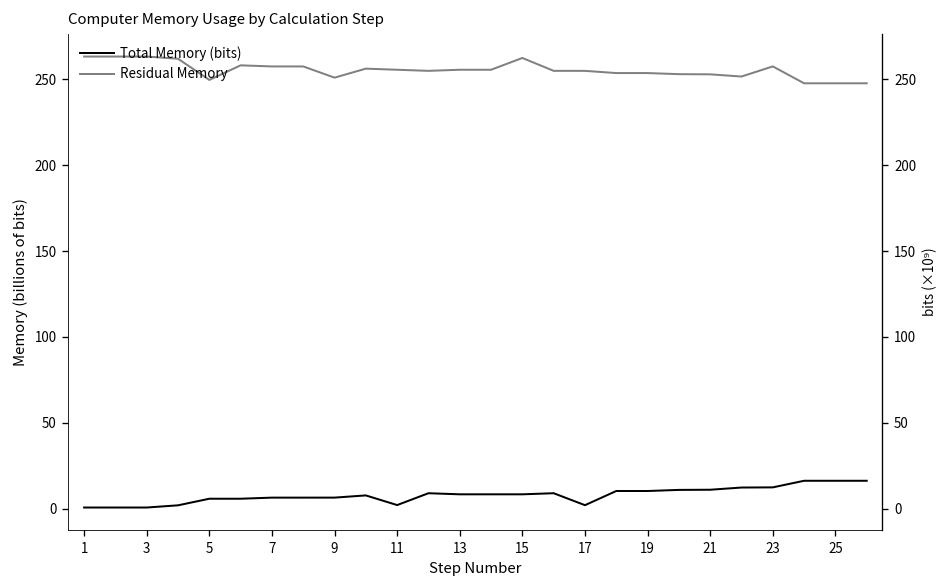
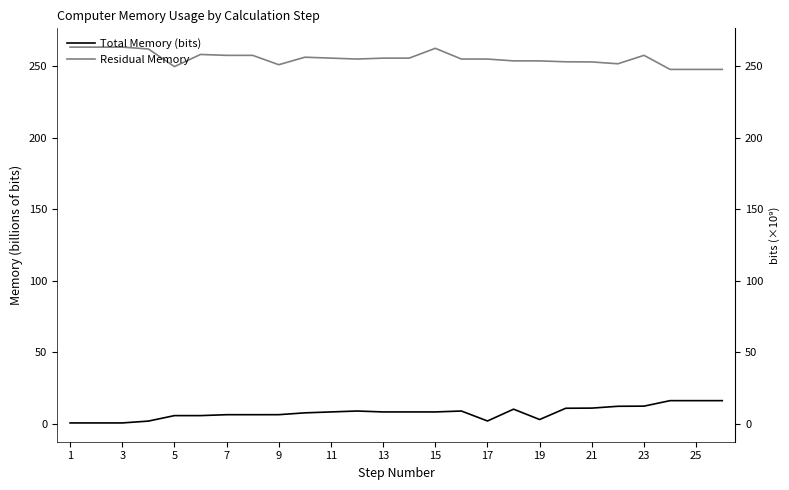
Total Memory (bits), 11: 2 -> 8
Total Memory (bits), 19: 10 -> 3
